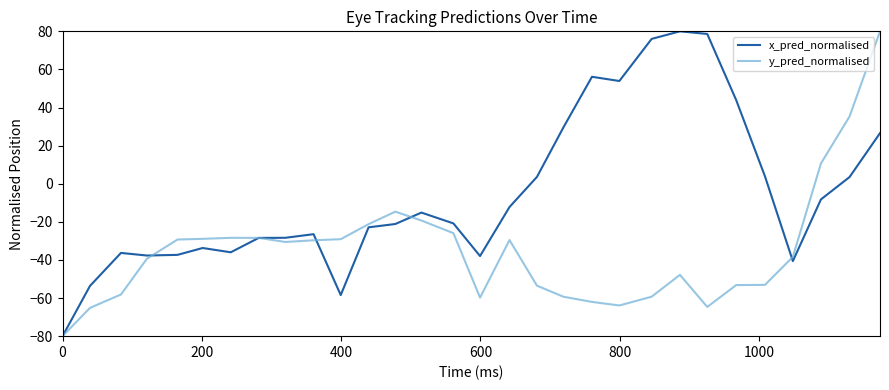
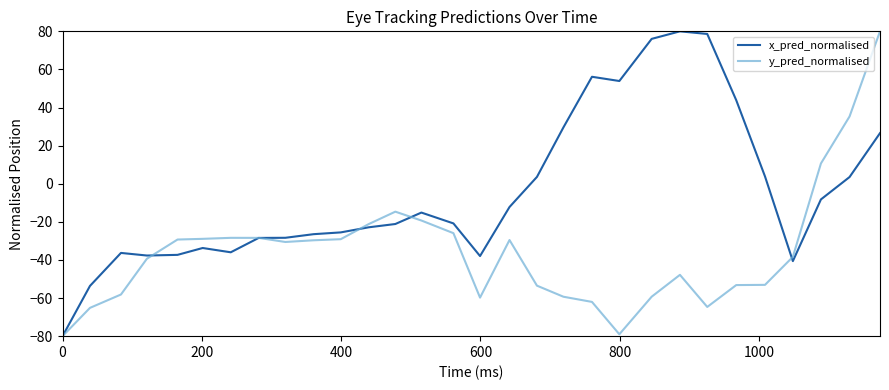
x_pred_normalised, 400: -58 -> -26
y_pred_normalised, 800: -64 -> -79
